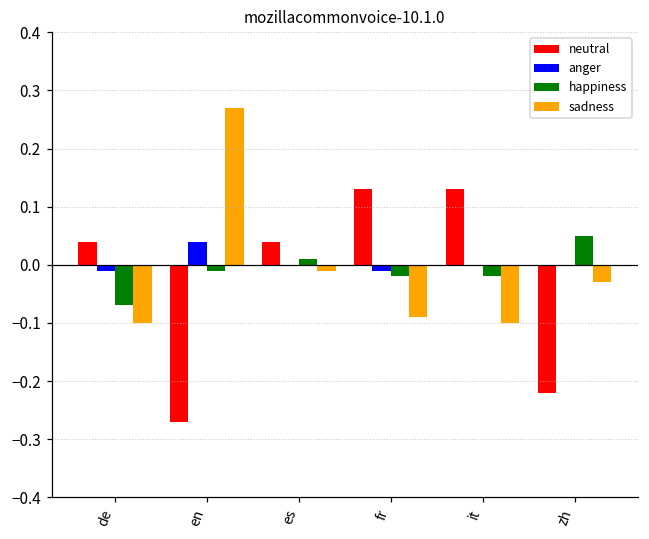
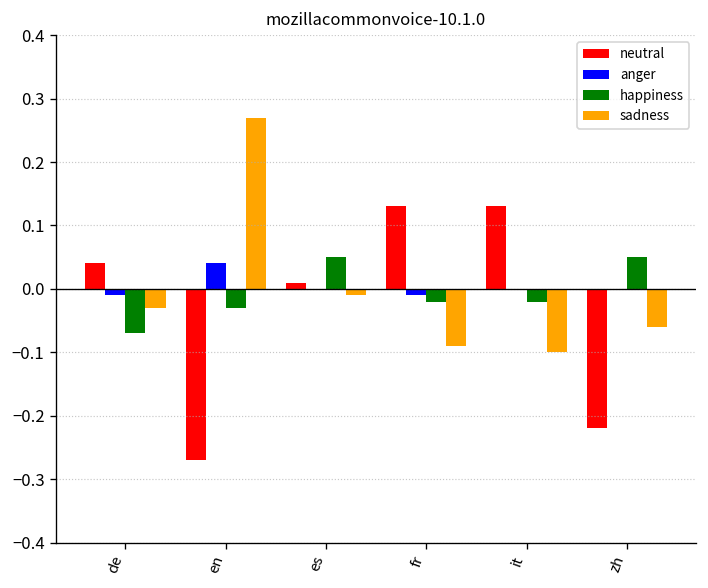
sadness, de: -0.10 -> -0.03
happiness, en: -0.01 -> -0.03
neutral, es: 0.04 -> 0.01
happiness, es: 0.01 -> 0.05
sadness, zh: -0.03 -> -0.06
